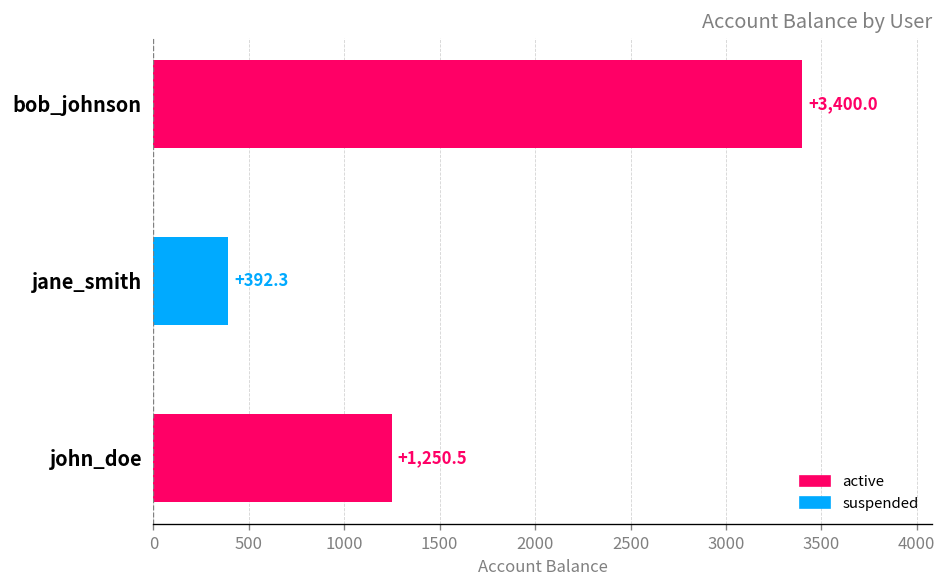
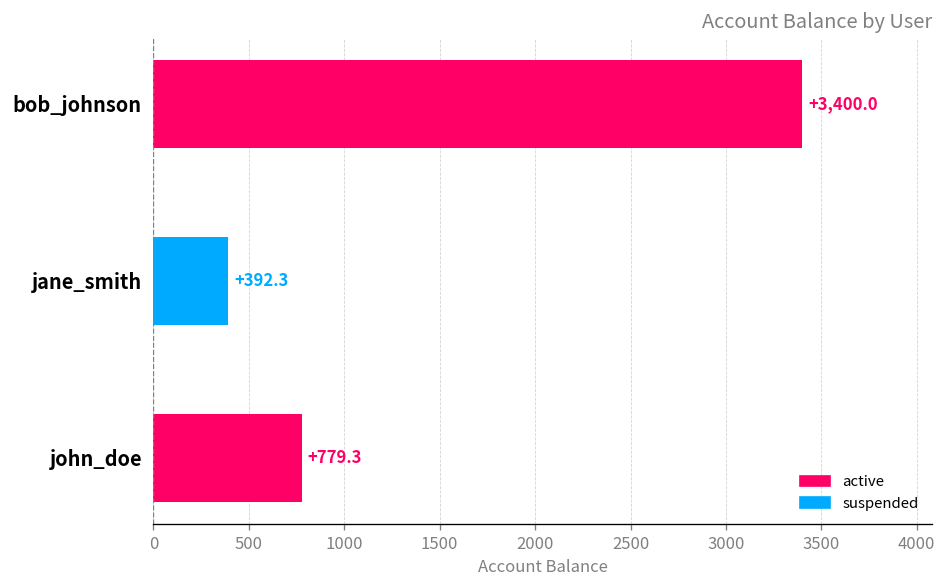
john_doe: +1,250.5 -> +779.3
